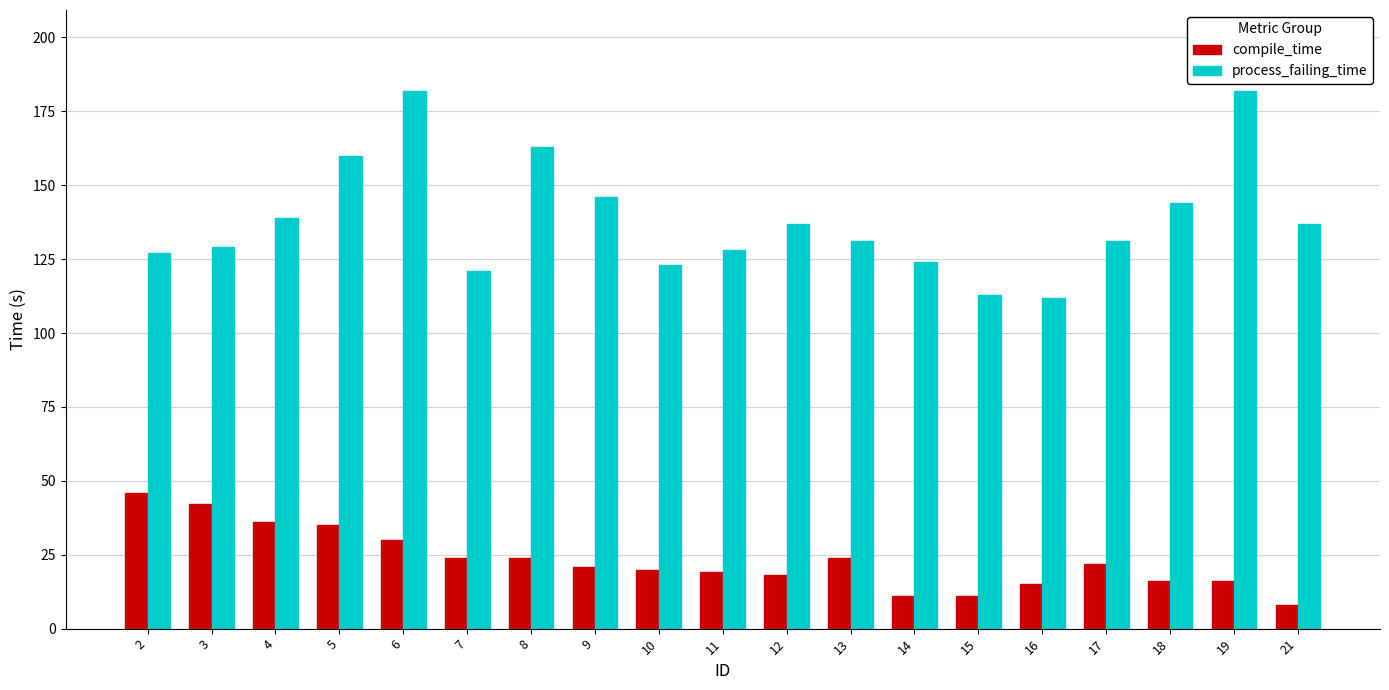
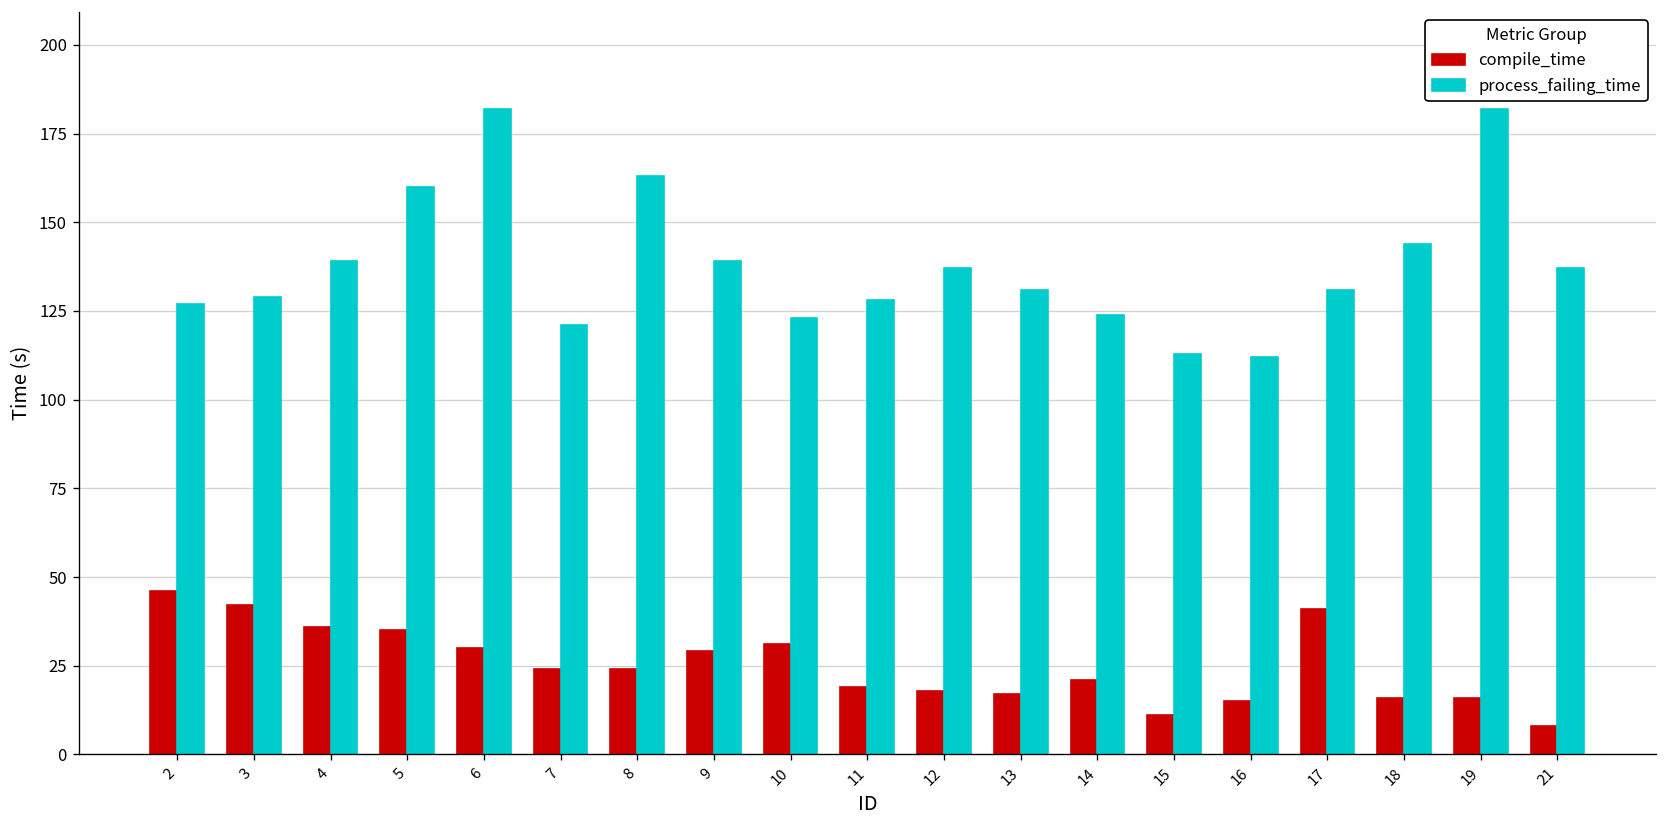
compile_time, 9: 21 -> 29
process_failing_time, 9: 146 -> 139
compile_time, 10: 20 -> 31
compile_time, 13: 24 -> 17
compile_time, 14: 11 -> 21
compile_time, 17: 22 -> 41
